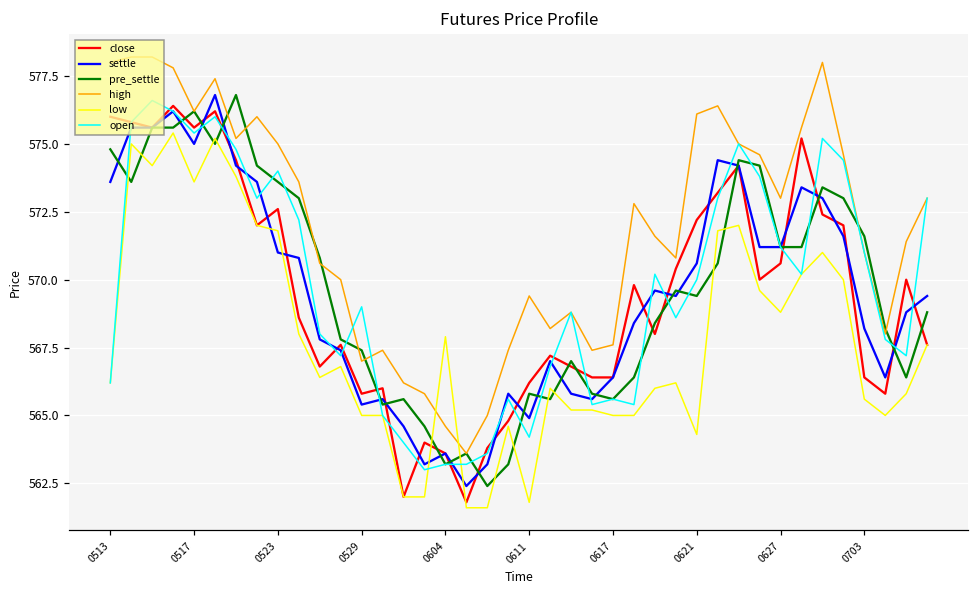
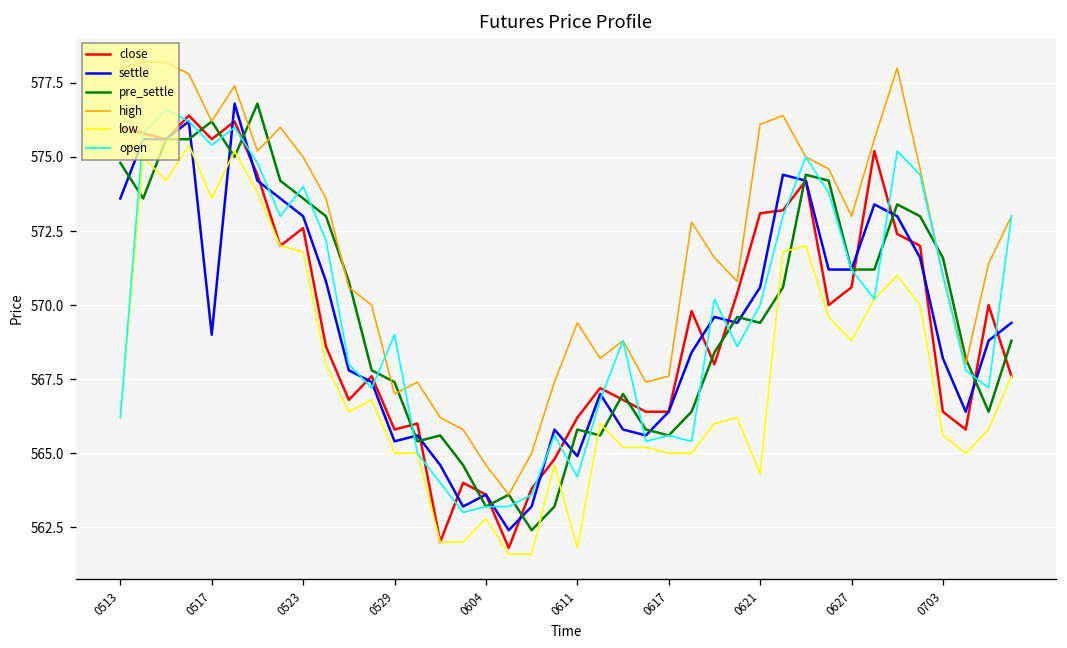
settle, 0517: 575 -> 569
settle, 0523: 571 -> 573
low, 0604: 567.9 -> 562.8
close, 0621: 572.2 -> 573.1
